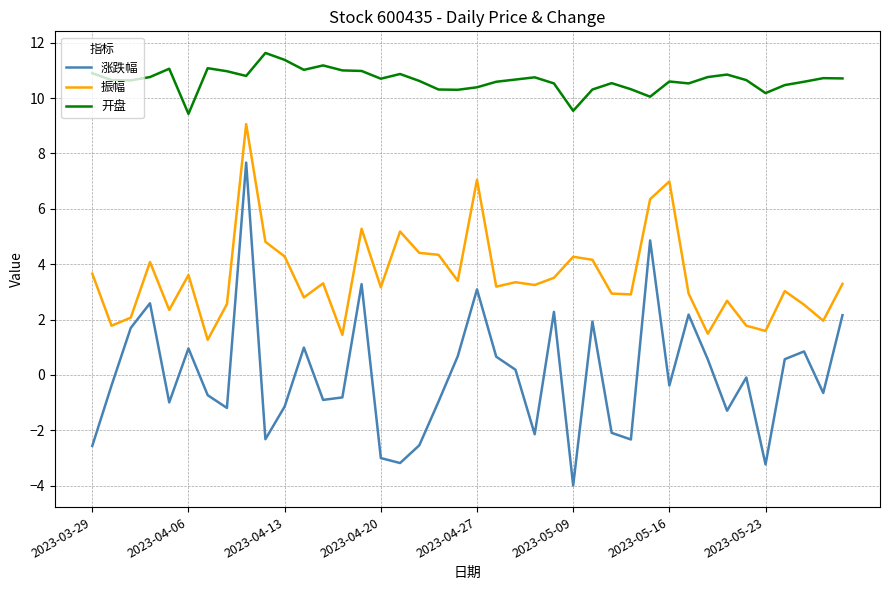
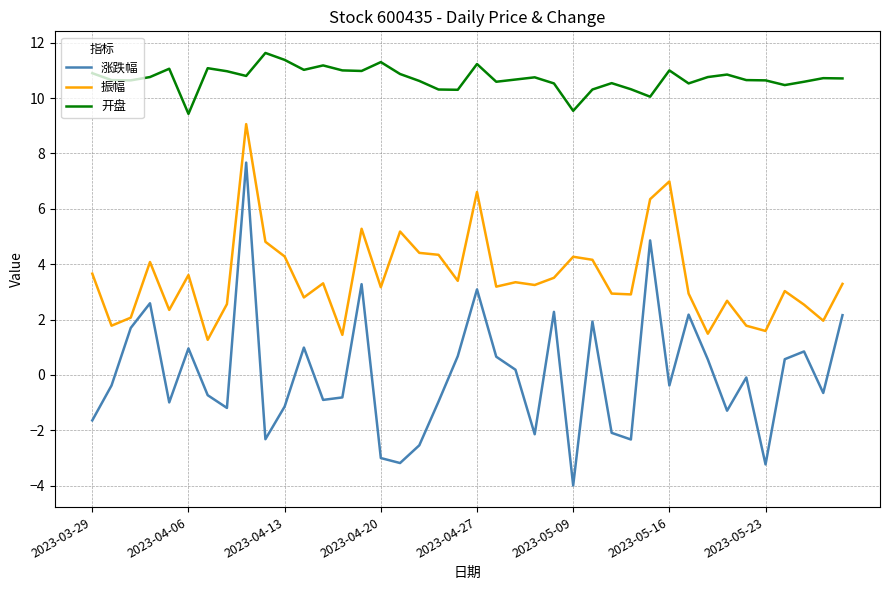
涨跌幅, 2023-03-29: -2.6 -> -1.6
开盘, 2023-04-20: 10.7 -> 11.3
振幅, 2023-04-27: 7.1 -> 6.6
开盘, 2023-04-27: 10.4 -> 11.2
开盘, 2023-05-16: 10.6 -> 11.0
开盘, 2023-05-23: 10.2 -> 10.6
